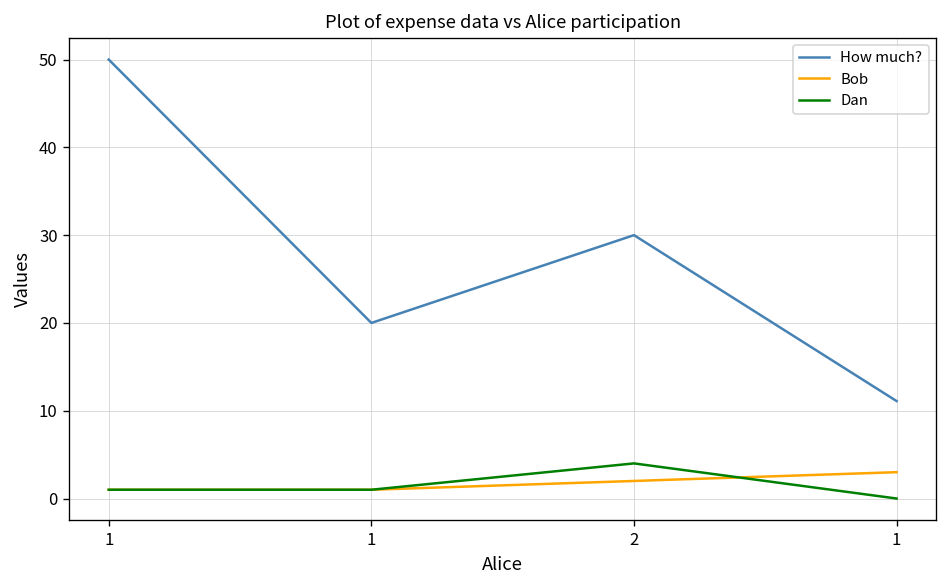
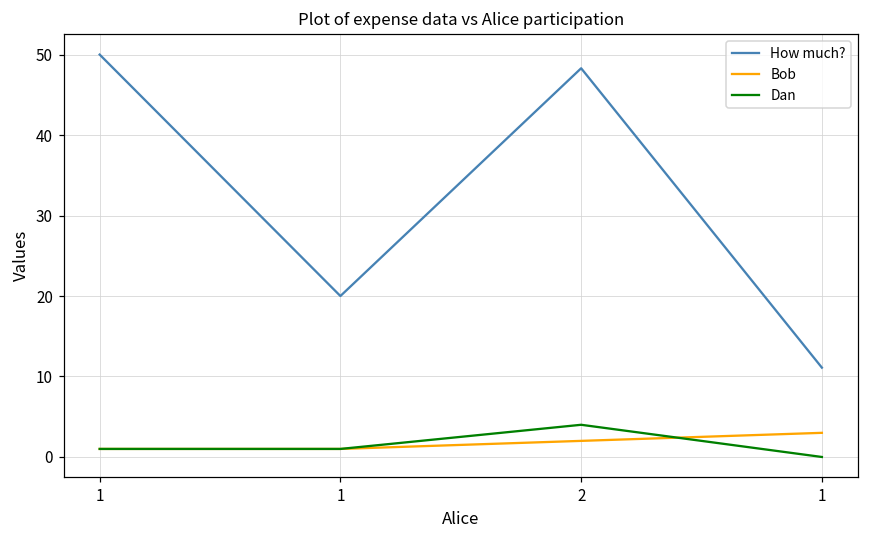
How much?, 2: 30 -> 48
